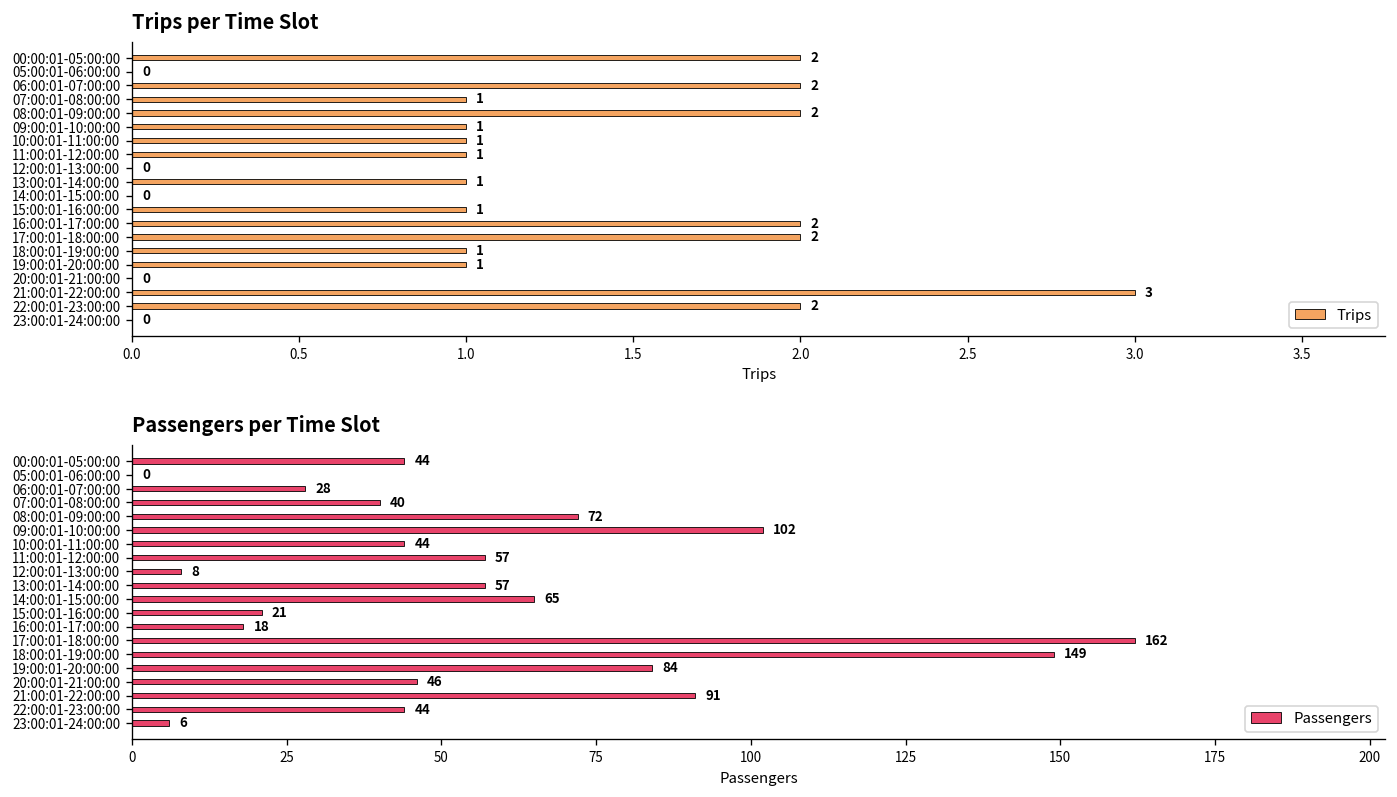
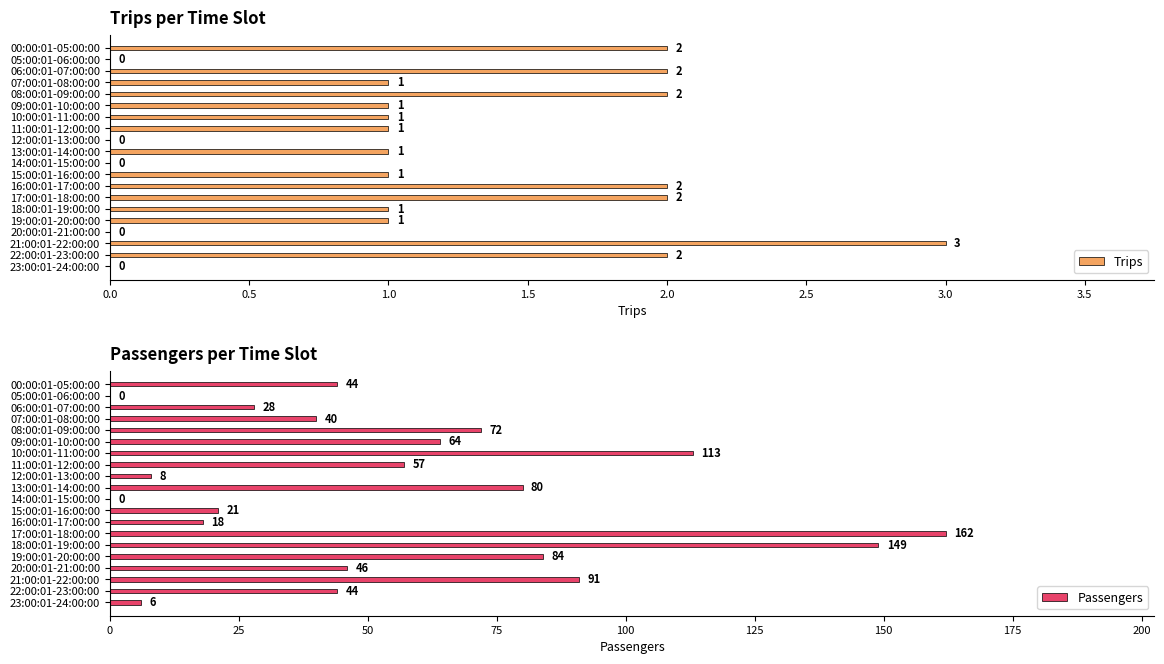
Passengers per Time Slot, 09:00:01-10:00:00: 102 -> 64
Passengers per Time Slot, 10:00:01-11:00:00: 44 -> 113
Passengers per Time Slot, 13:00:01-14:00:00: 57 -> 80
Passengers per Time Slot, 14:00:01-15:00:00: 65 -> 0
